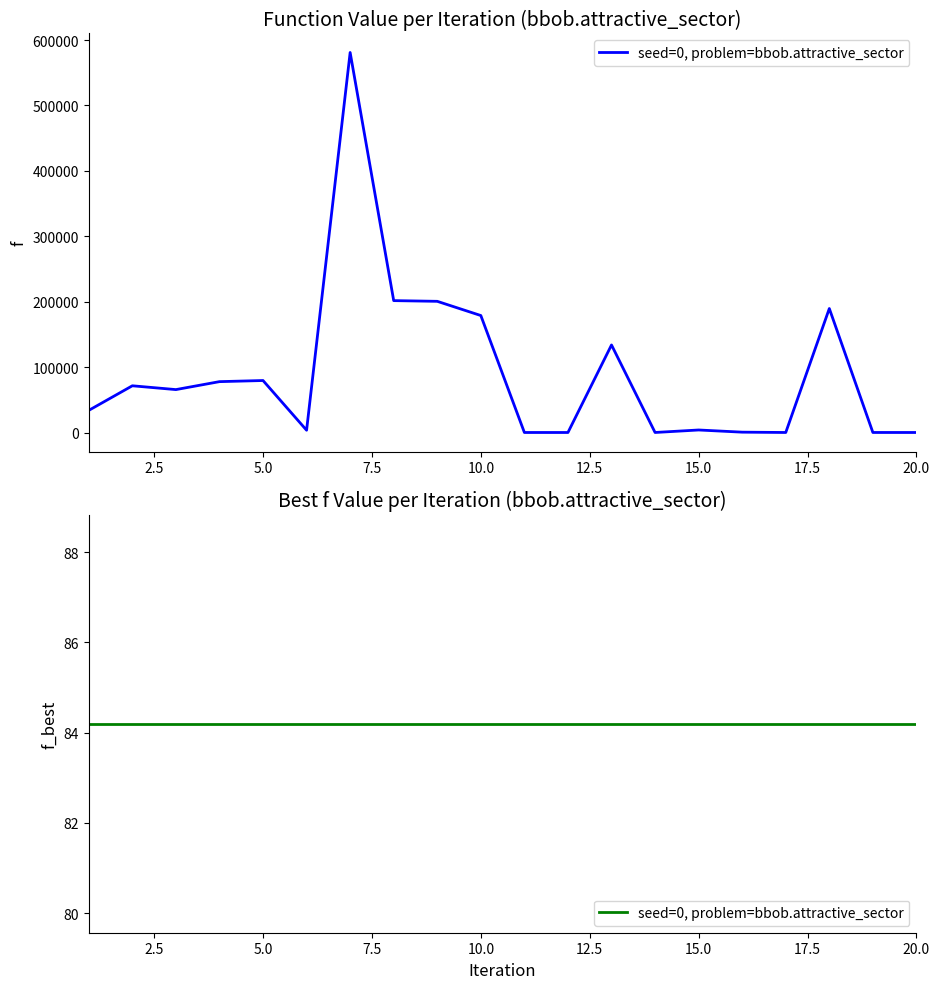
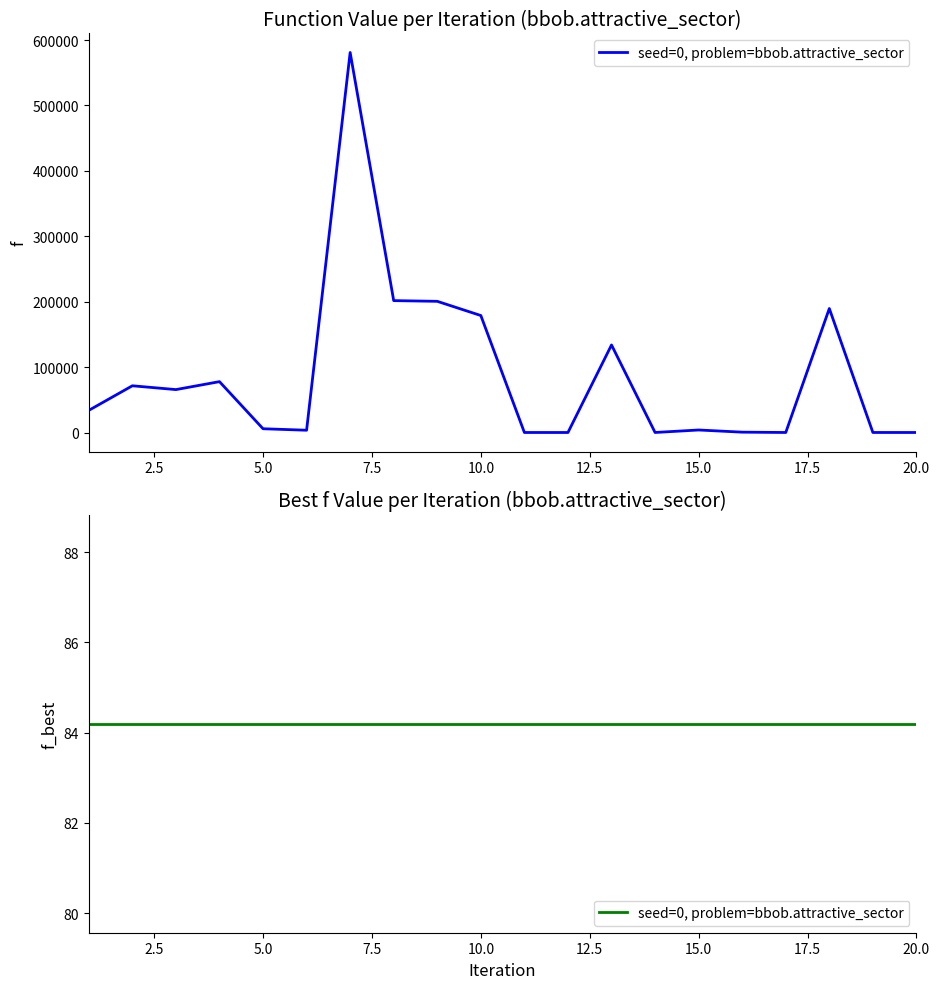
Function Value per Iteration (bbob.attractive_sector), 5.0: 80000 -> 10000
